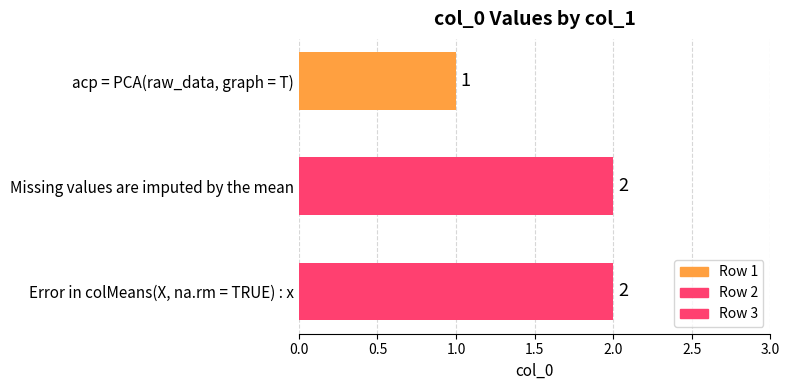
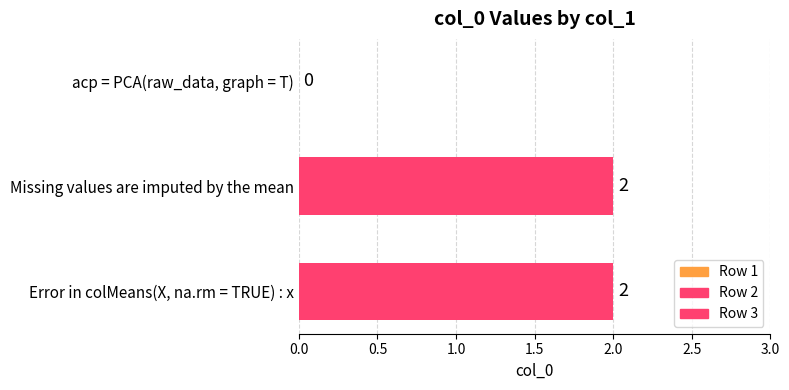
acp = PCA(raw_data, graph = T): 1 -> 0
